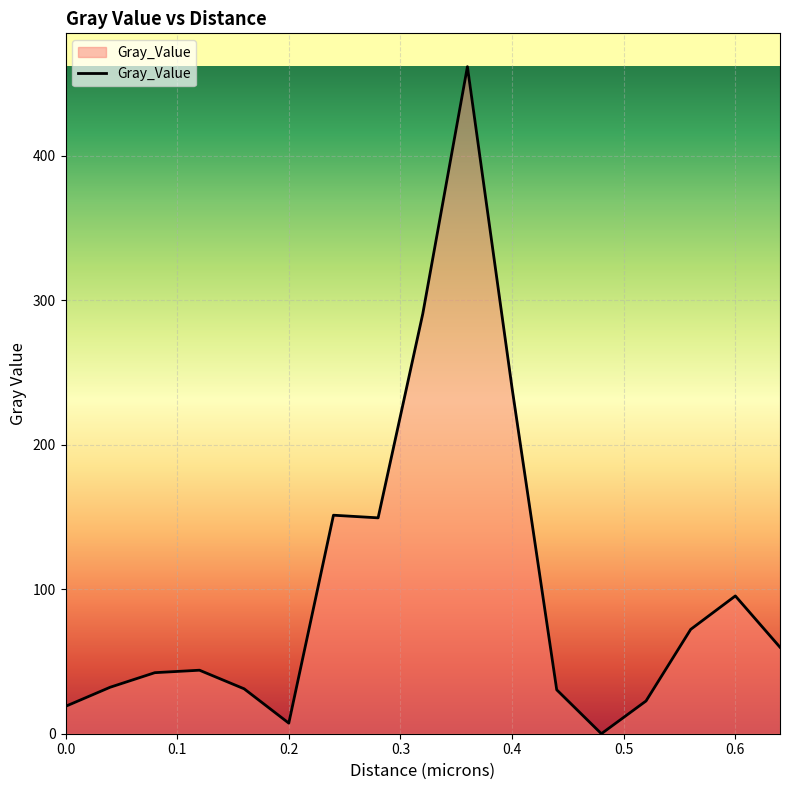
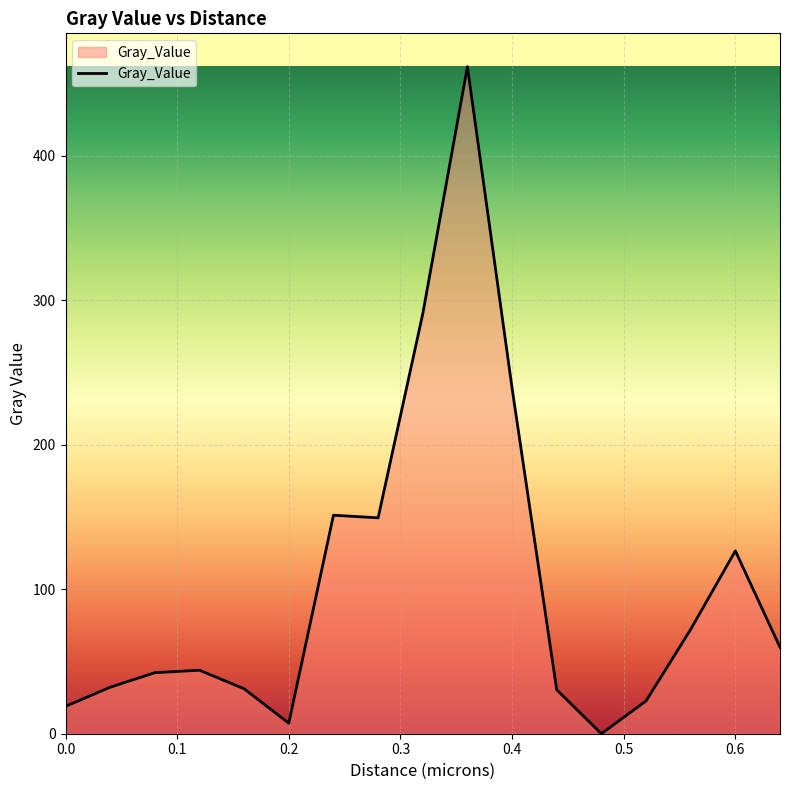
0.6: 95 -> 127
